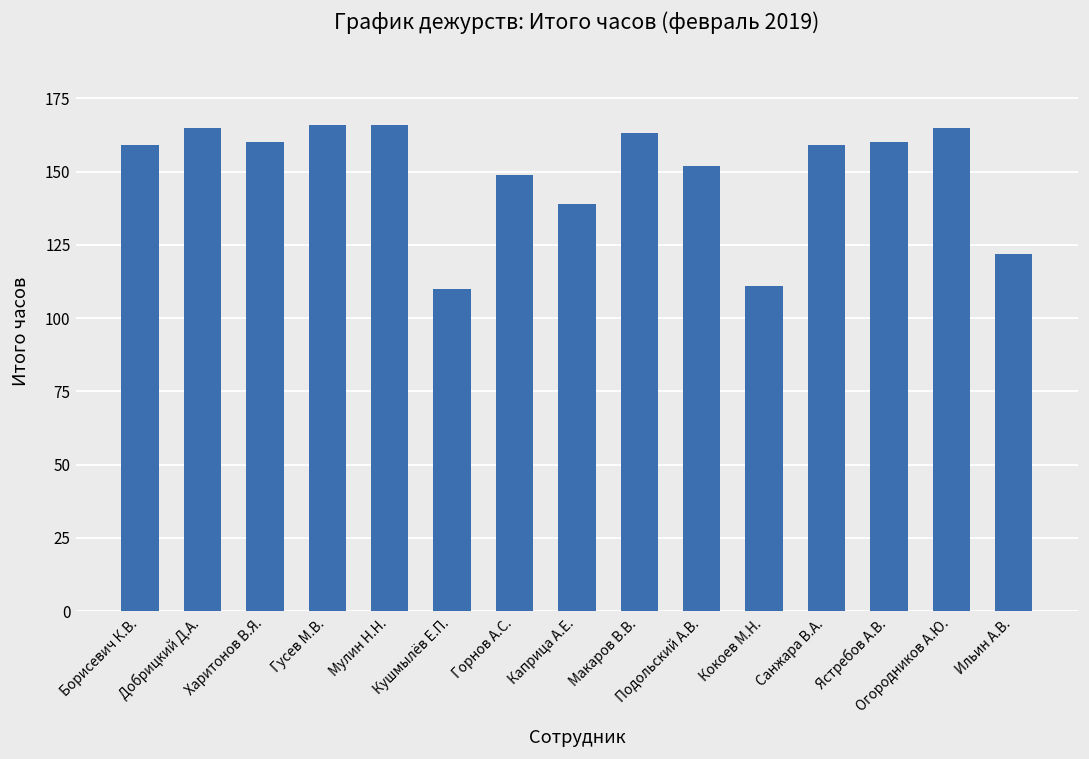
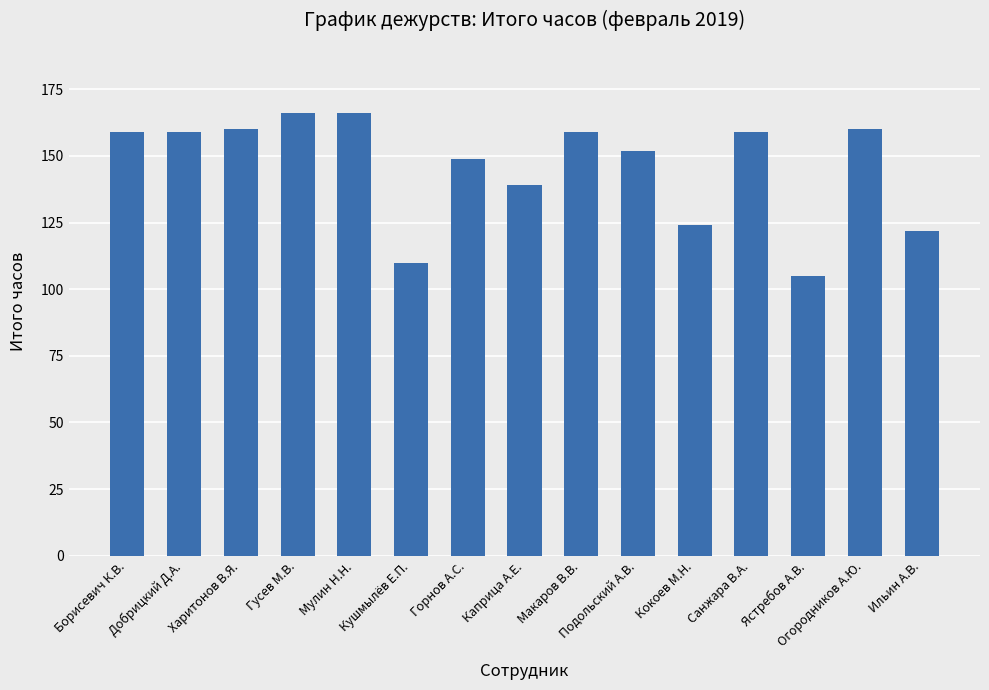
Добрицкий Д.А.: 165 -> 159
Макаров В.В.: 163 -> 159
Кокоев М.Н.: 111 -> 124
Ястребов А.В.: 160 -> 105
Огородников А.Ю.: 165 -> 160
